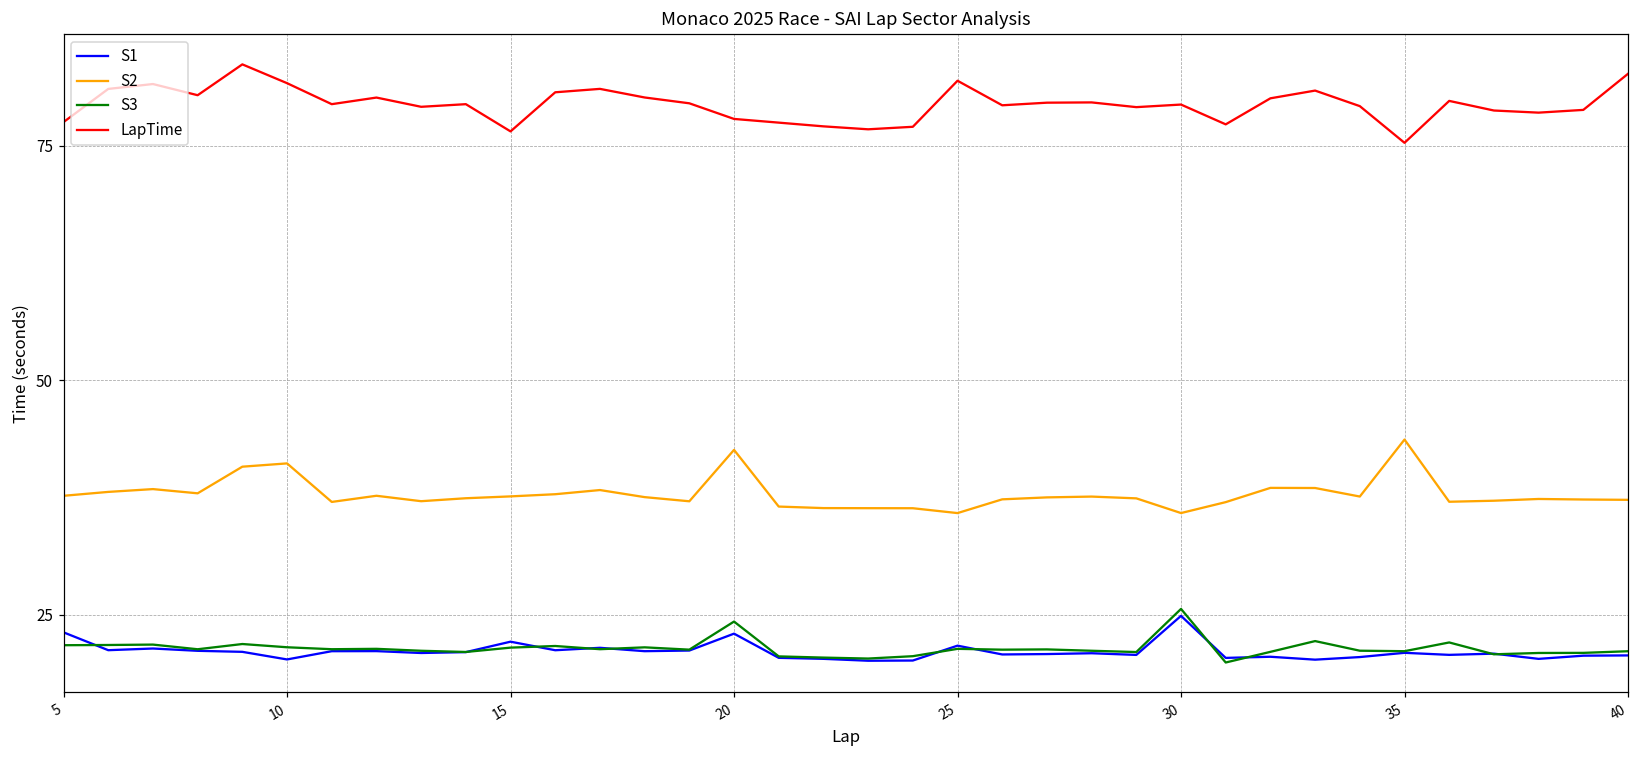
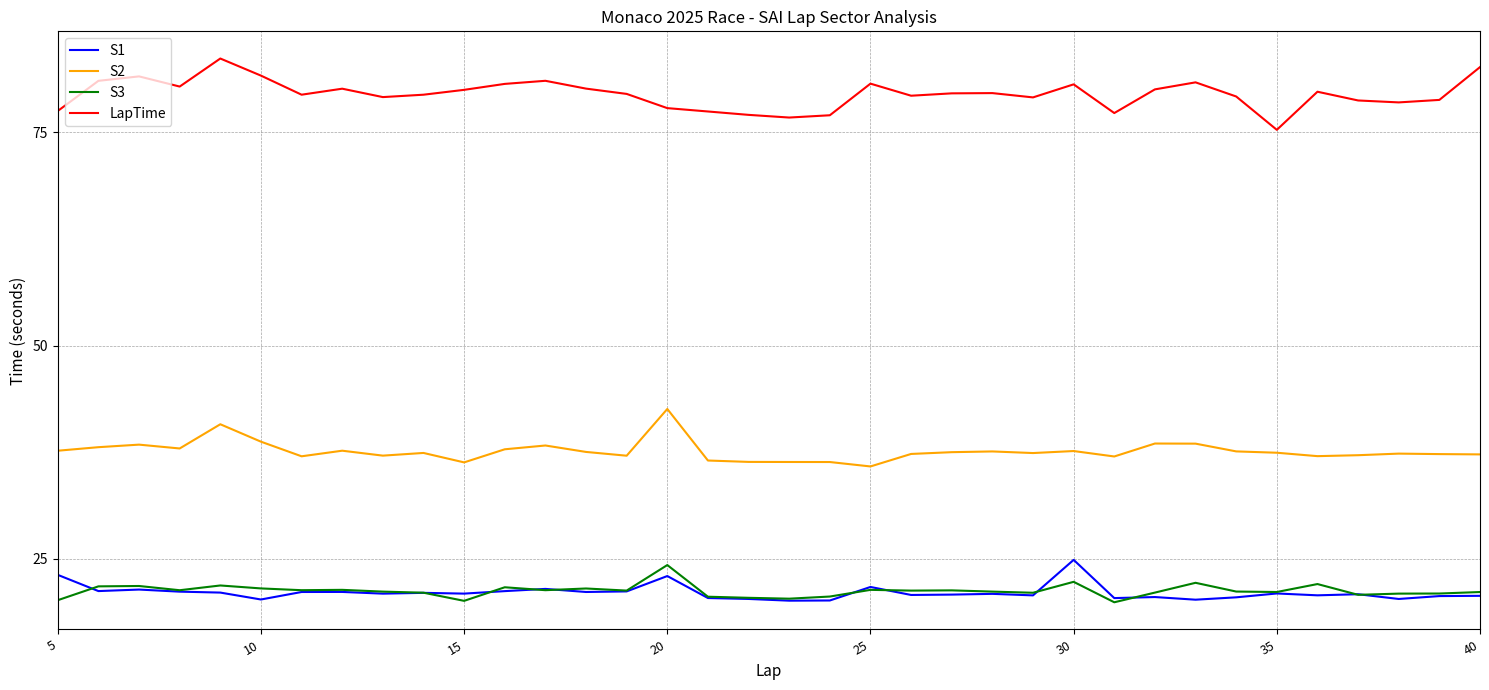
S3, 5: 22 -> 20
S2, 10: 41 -> 39
S1, 15: 22 -> 21
S2, 15: 38 -> 36
S3, 15: 21 -> 20
LapTime, 15: 77 -> 80
LapTime, 25: 82 -> 81
S2, 30: 36 -> 38
S3, 30: 26 -> 22
LapTime, 30: 79 -> 81
S2, 35: 44 -> 37
